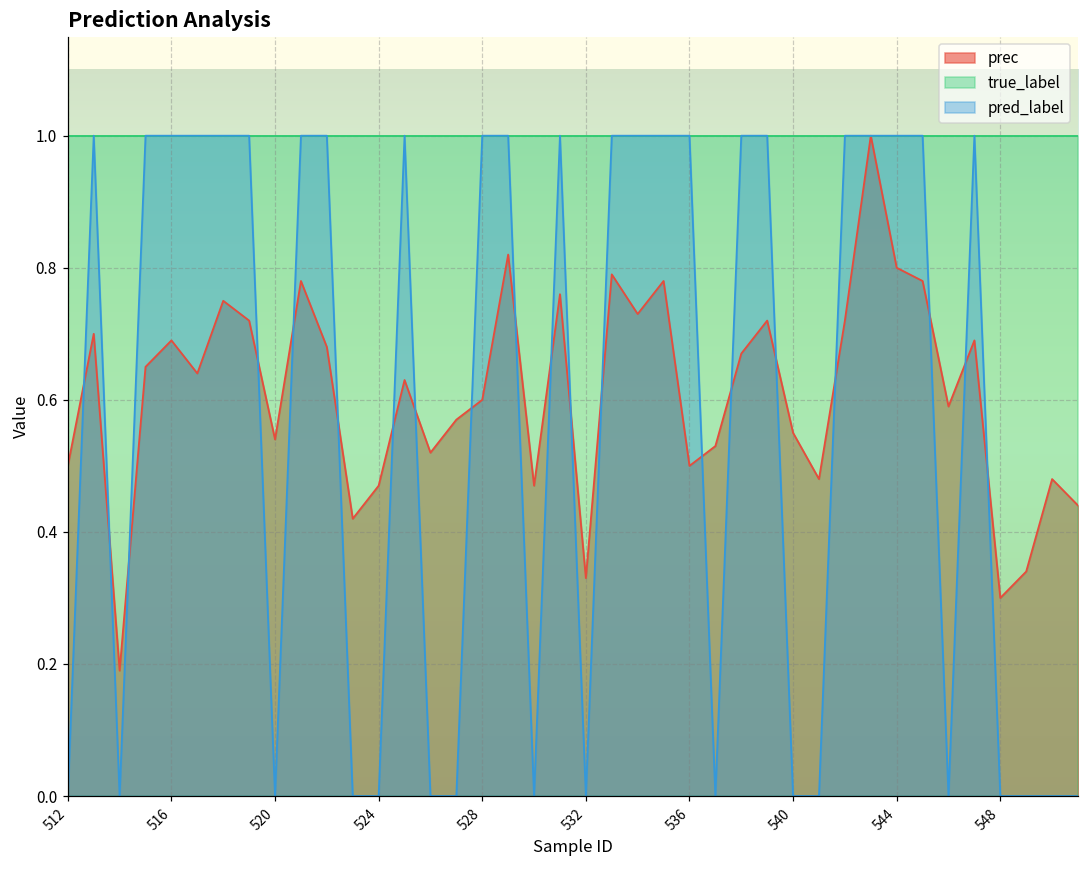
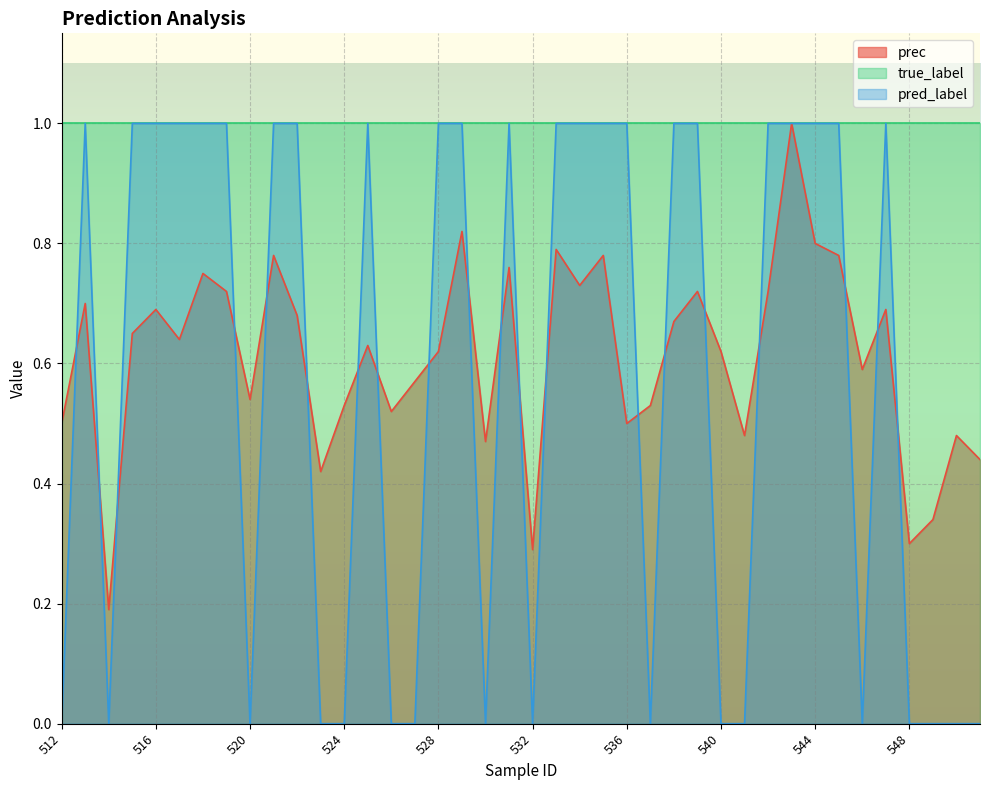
prec, 524: 0.47 -> 0.53
prec, 528: 0.60 -> 0.62
prec, 532: 0.33 -> 0.29
prec, 540: 0.55 -> 0.62
